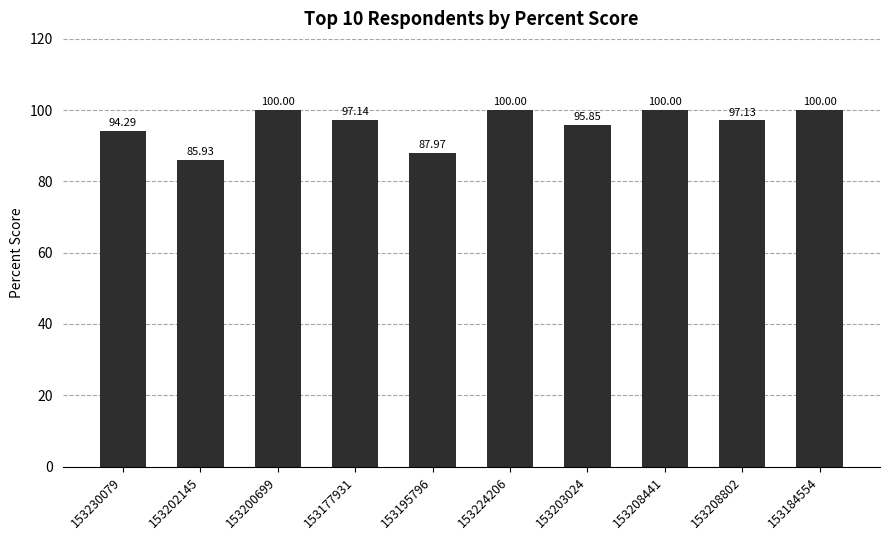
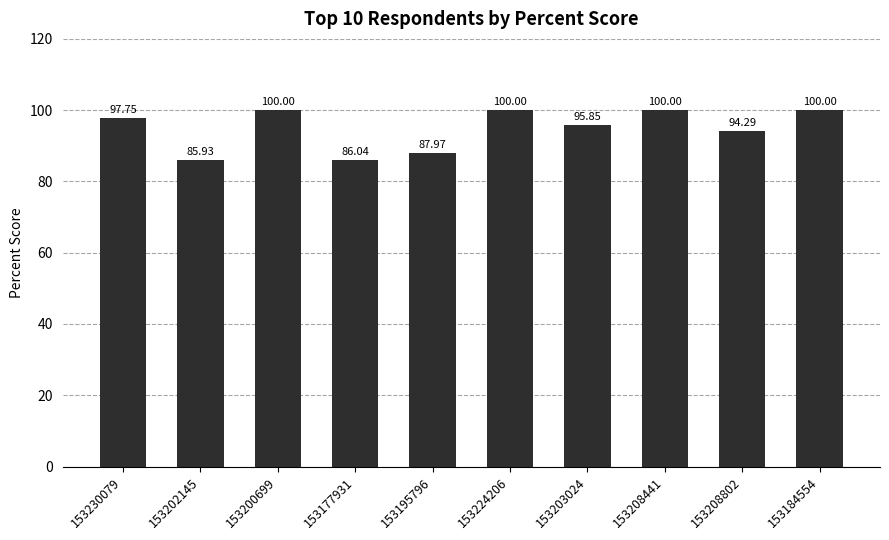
153230079: 94.29 -> 97.75
153177931: 97.14 -> 86.04
153208802: 97.13 -> 94.29
